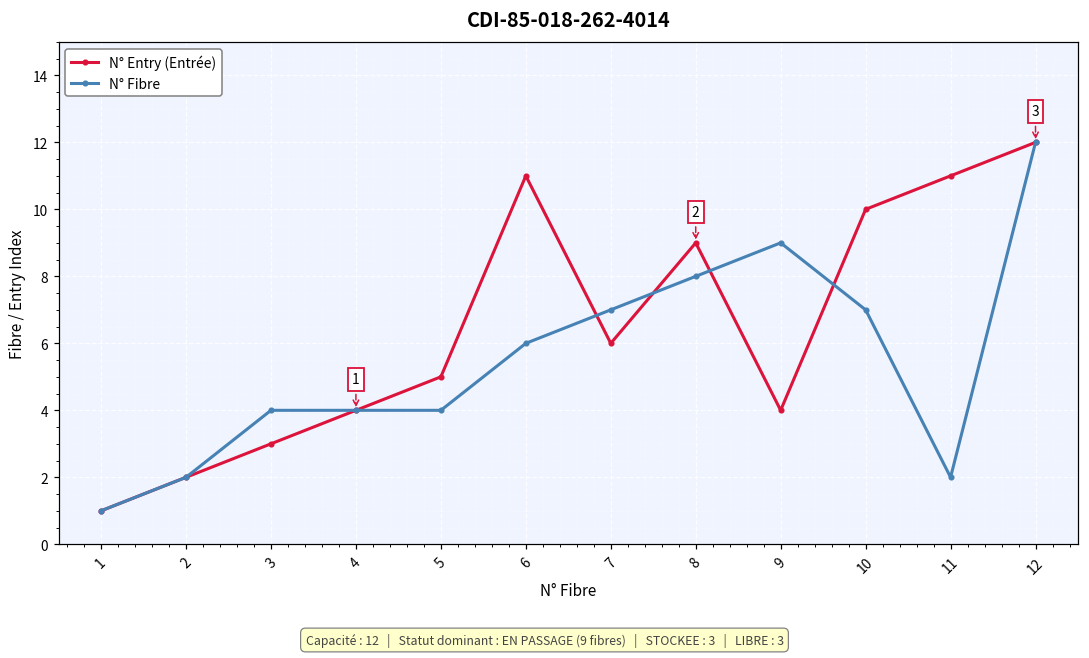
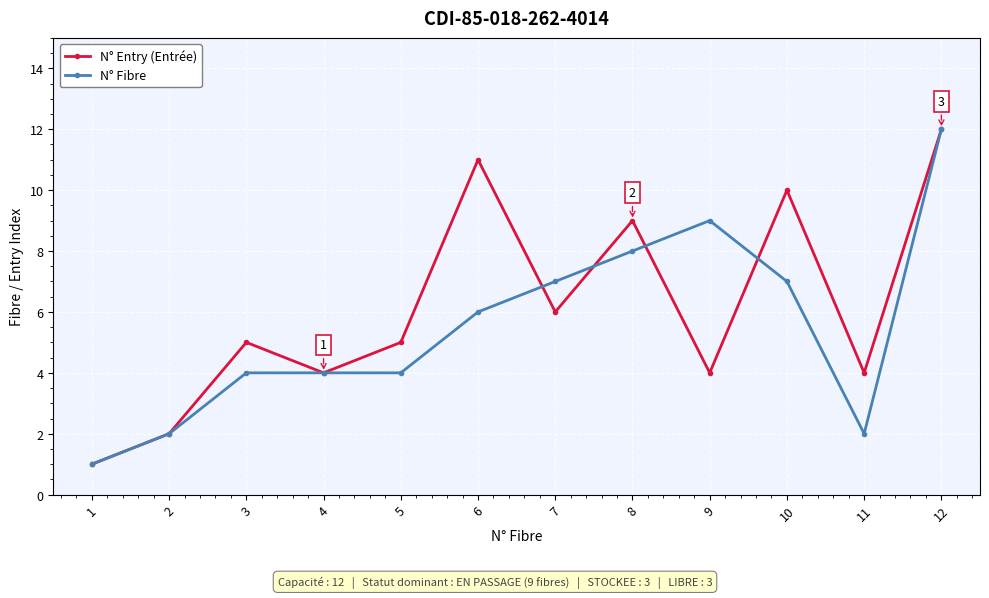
N° Entry (Entrée), 3: 3 -> 5
N° Entry (Entrée), 11: 11 -> 4
